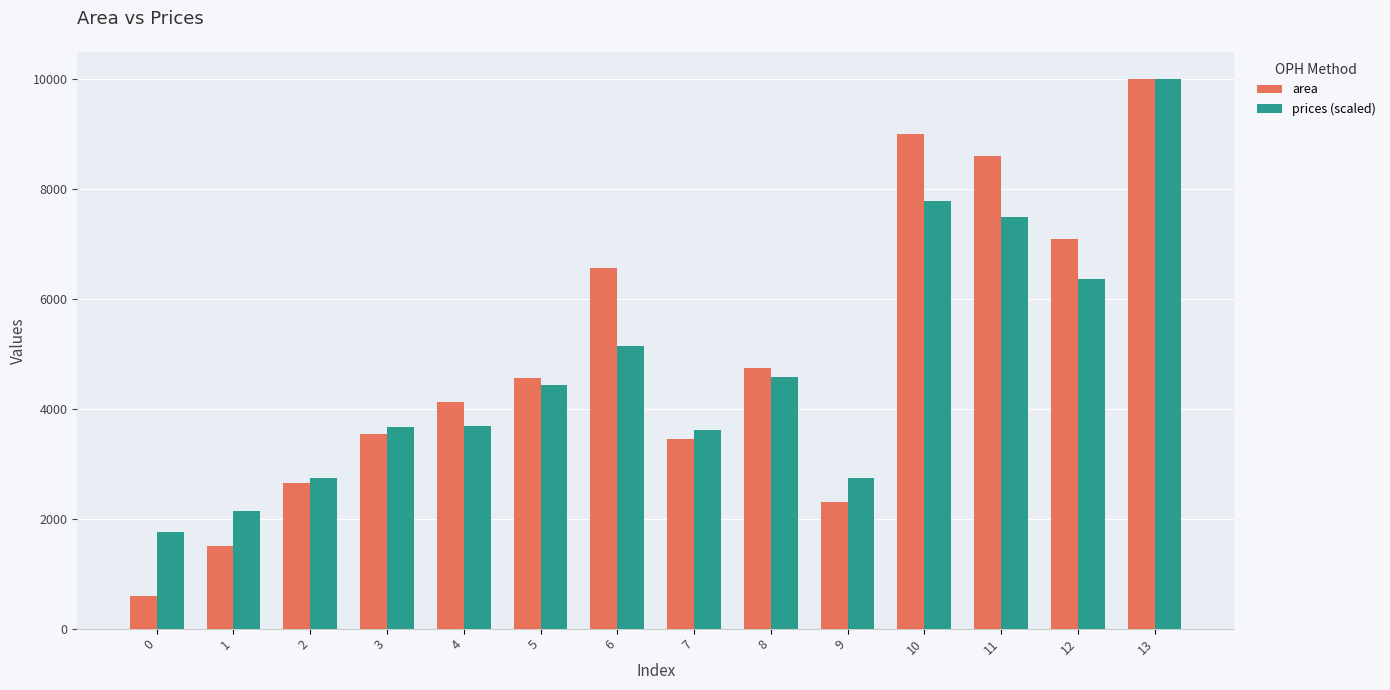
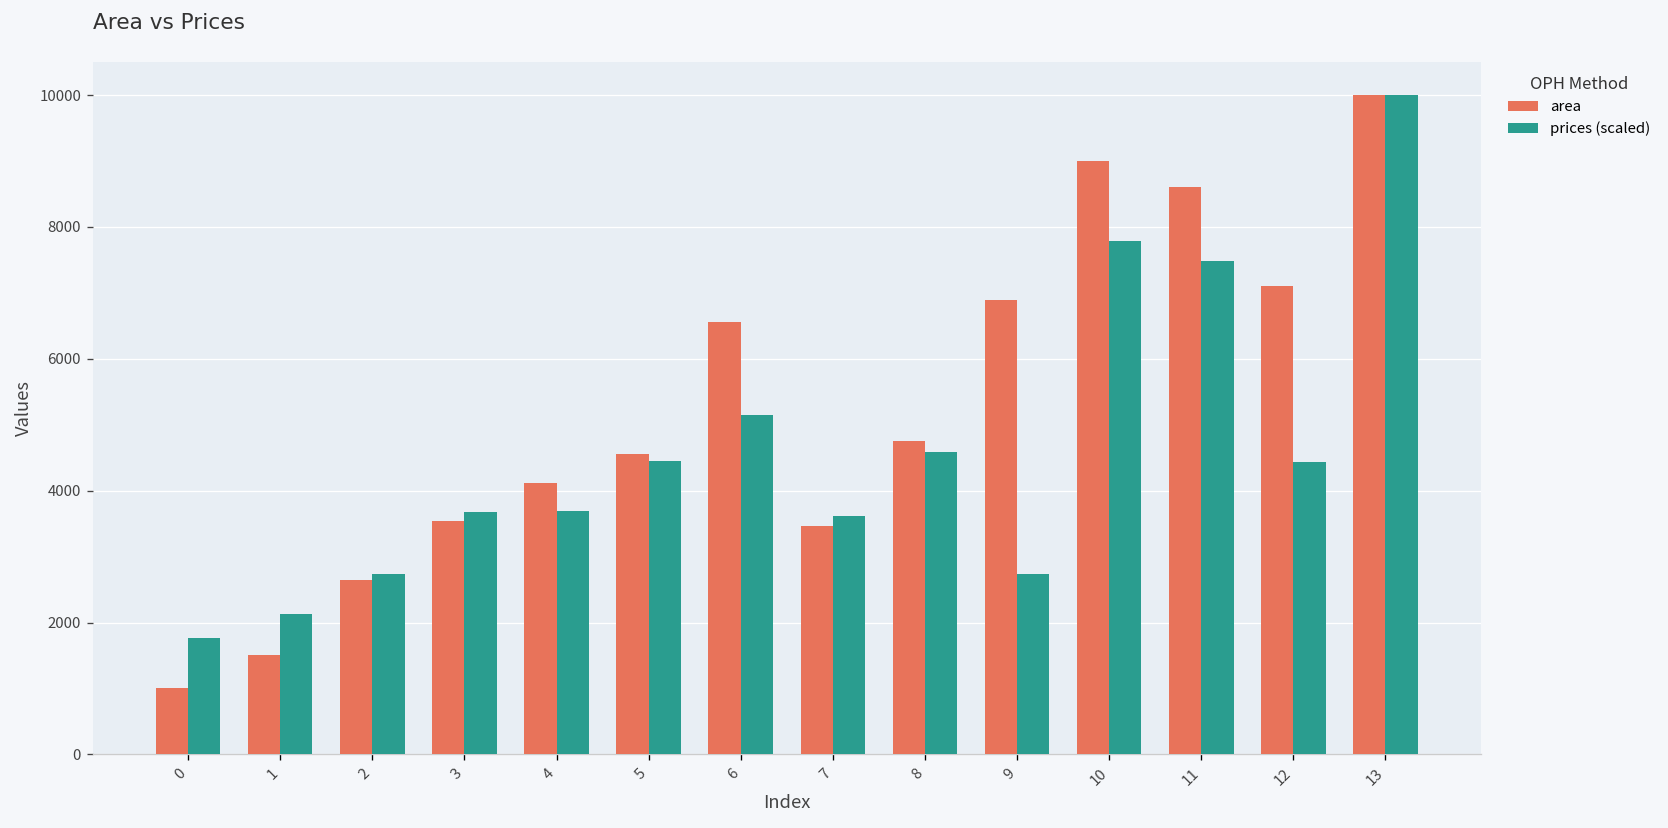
area, 0: 600 -> 1000
area, 9: 2300 -> 6900
prices (scaled), 12: 6400 -> 4400
